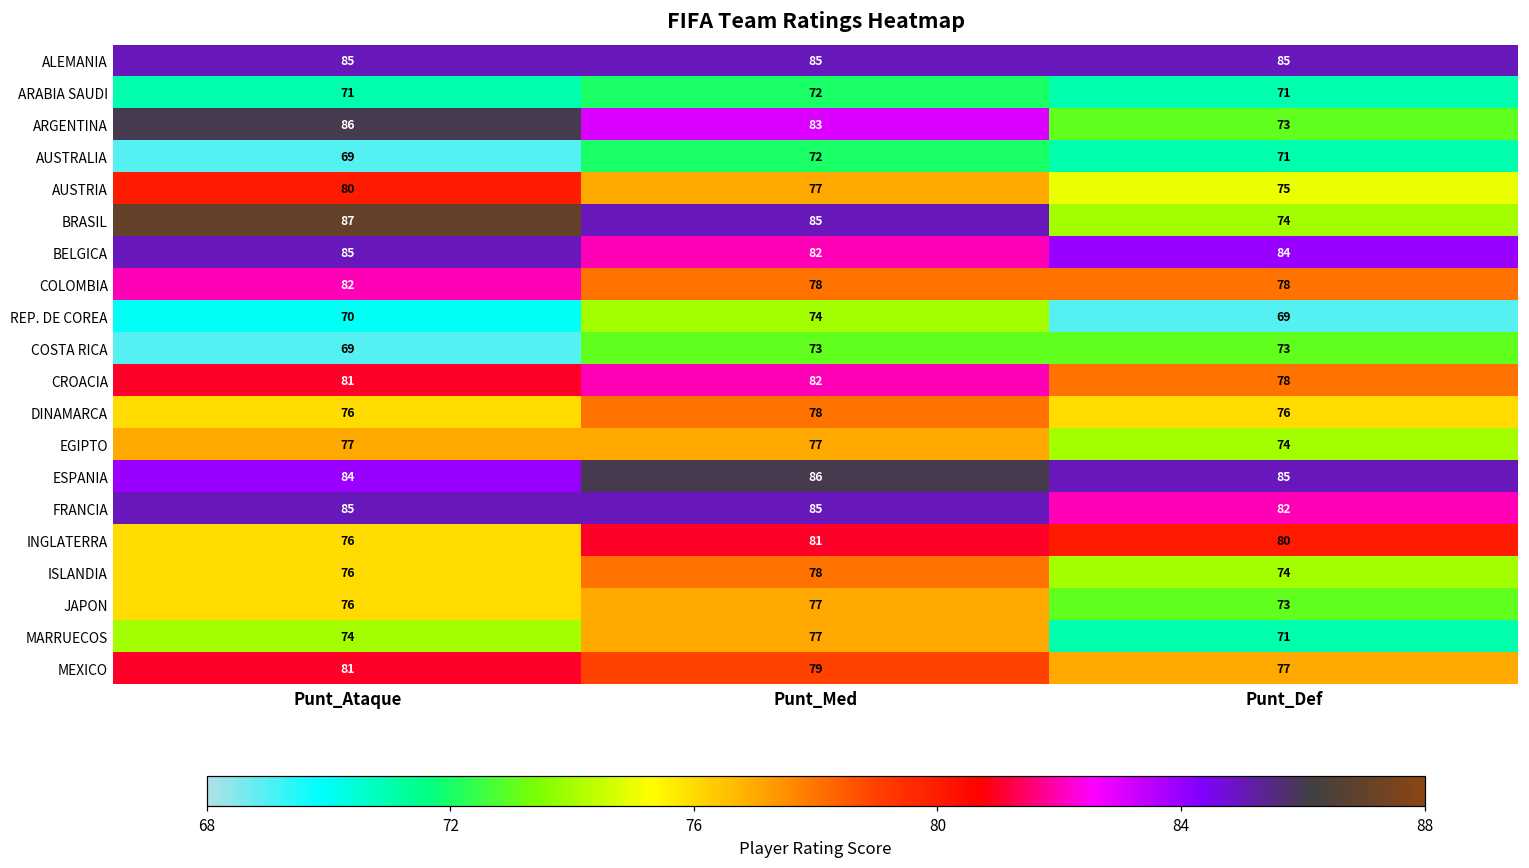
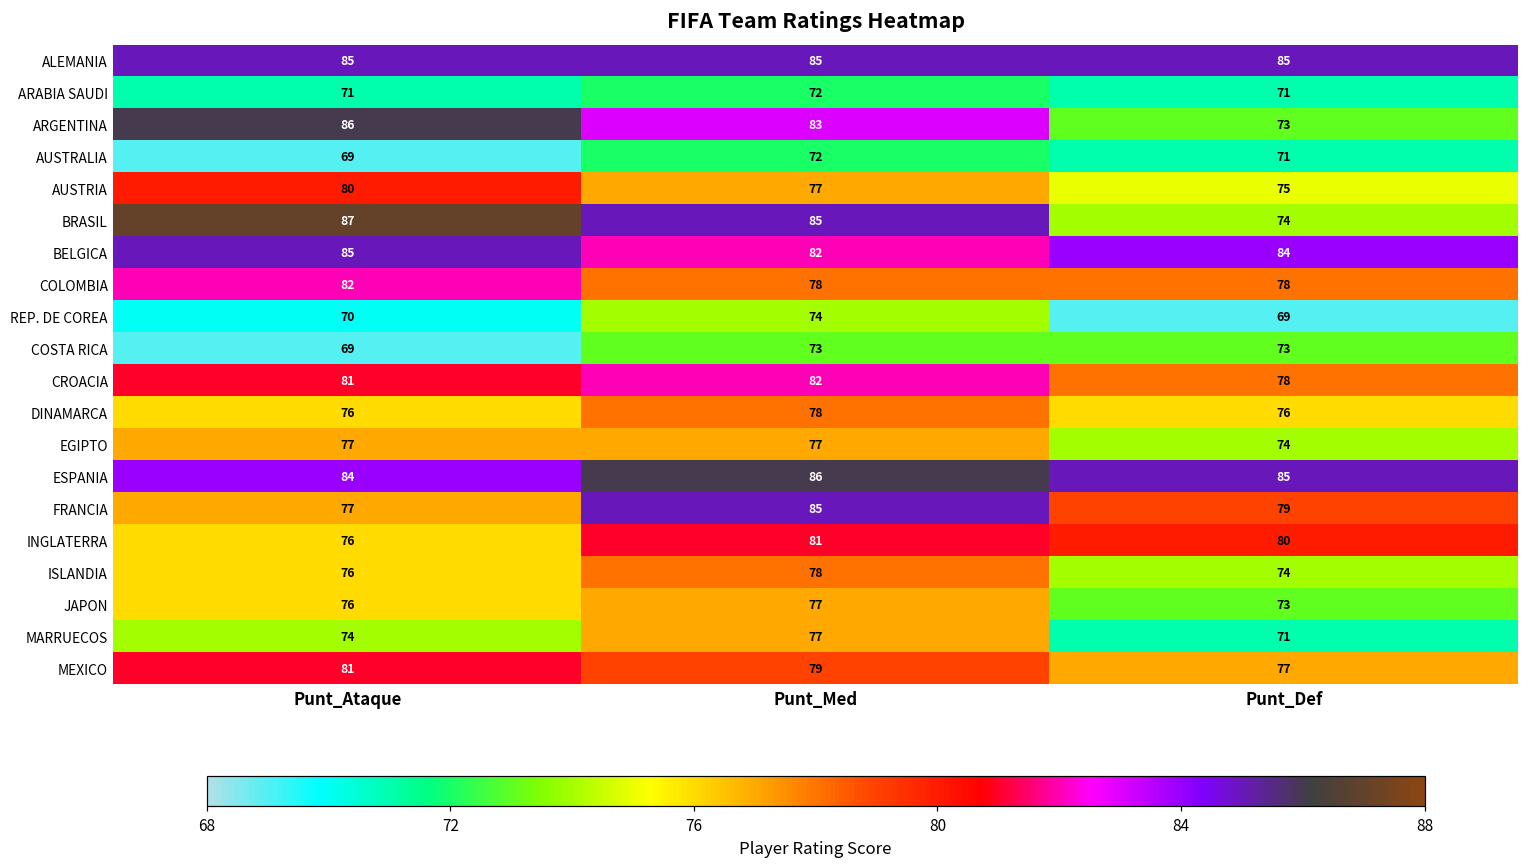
FRANCIA, Punt_Ataque: 85 -> 77
FRANCIA, Punt_Def: 82 -> 79
